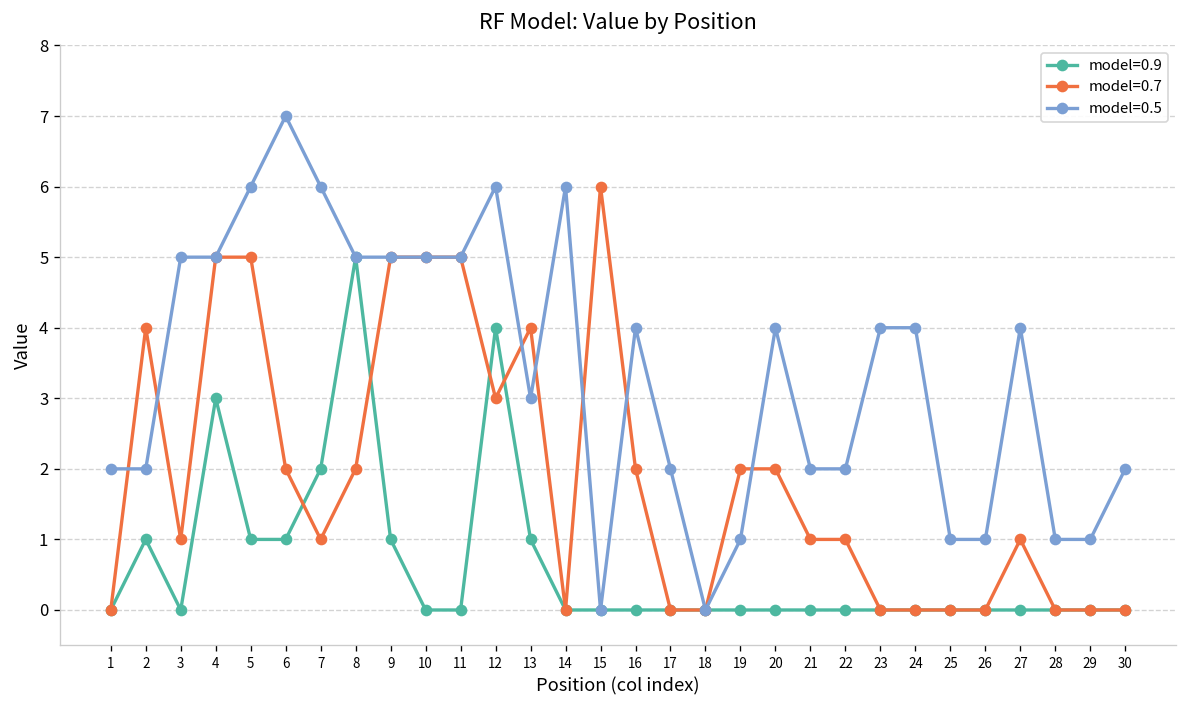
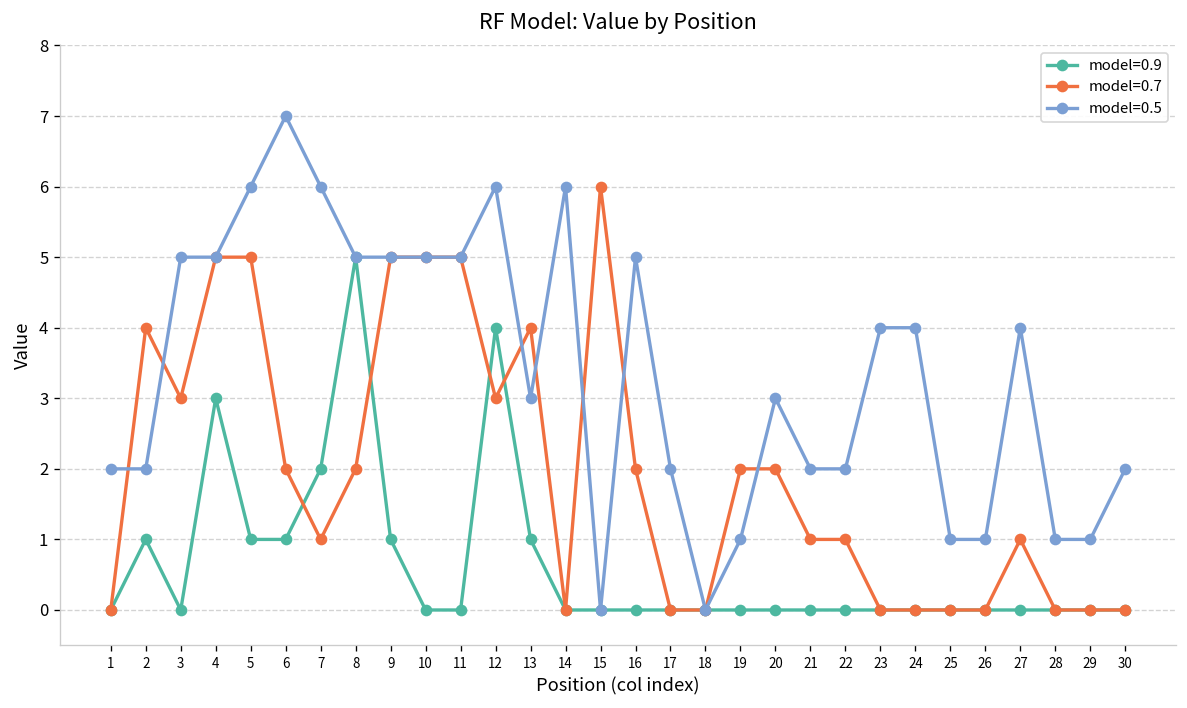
model=0.7, 3: 1 -> 3
model=0.5, 16: 4 -> 5
model=0.5, 20: 4 -> 3
